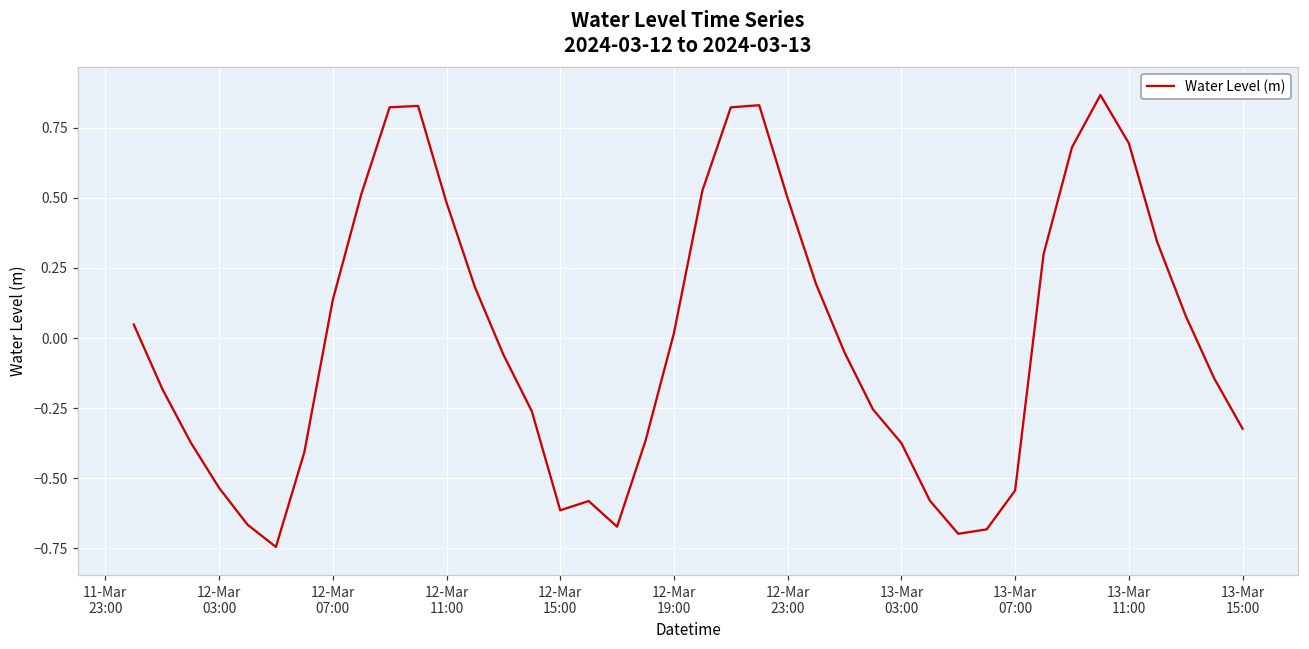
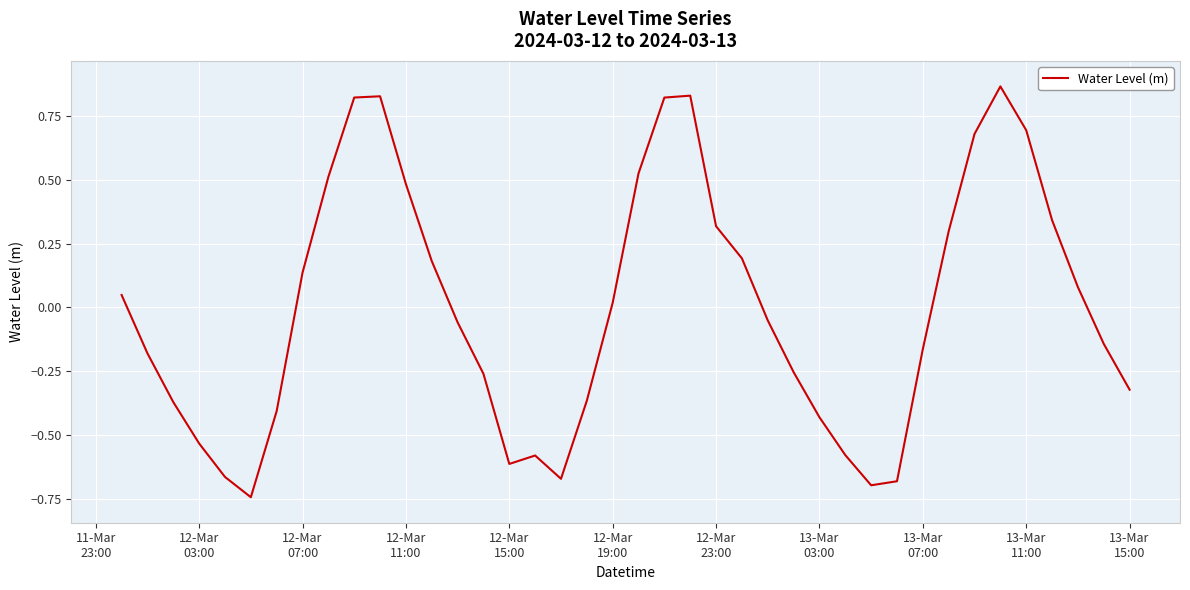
12-Mar 23:00: 0.50 -> 0.32
13-Mar 03:00: -0.37 -> -0.43
13-Mar 07:00: -0.54 -> -0.16
